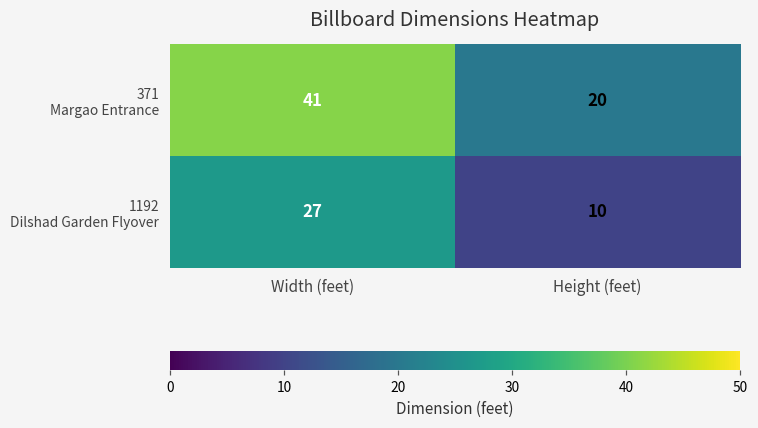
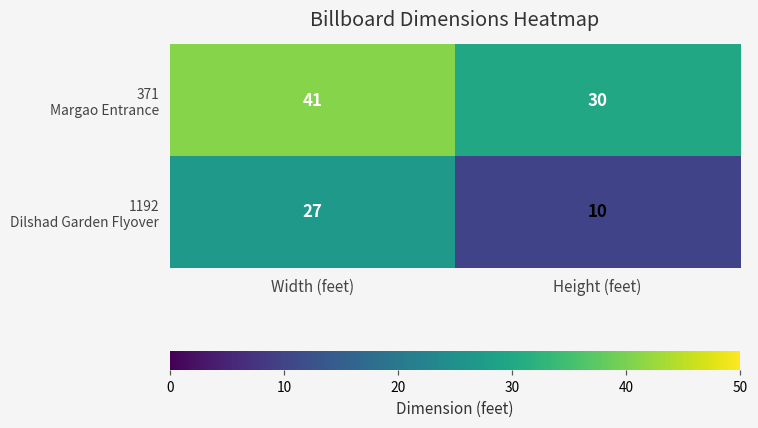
371 Margao Entrance, Height (feet): 20 -> 30
